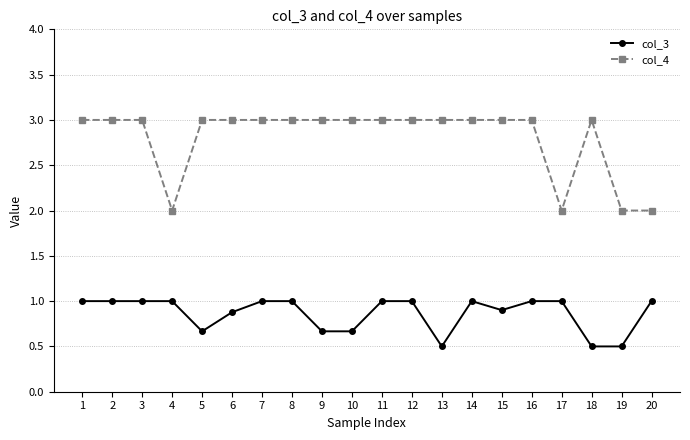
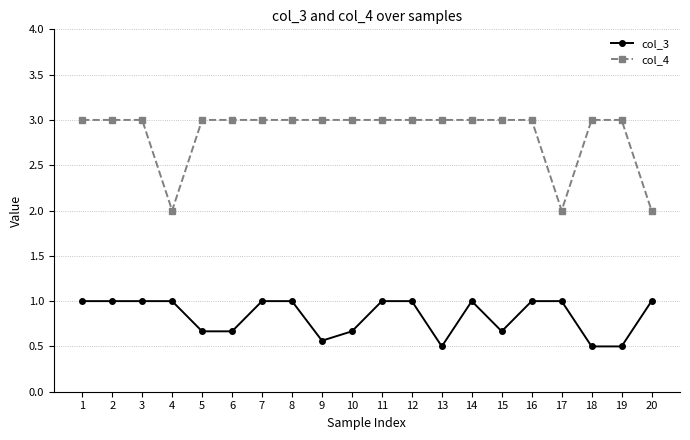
col_3, 6: 0.9 -> 0.7
col_3, 9: 0.7 -> 0.6
col_3, 15: 0.9 -> 0.7
col_4, 19: 2 -> 3
